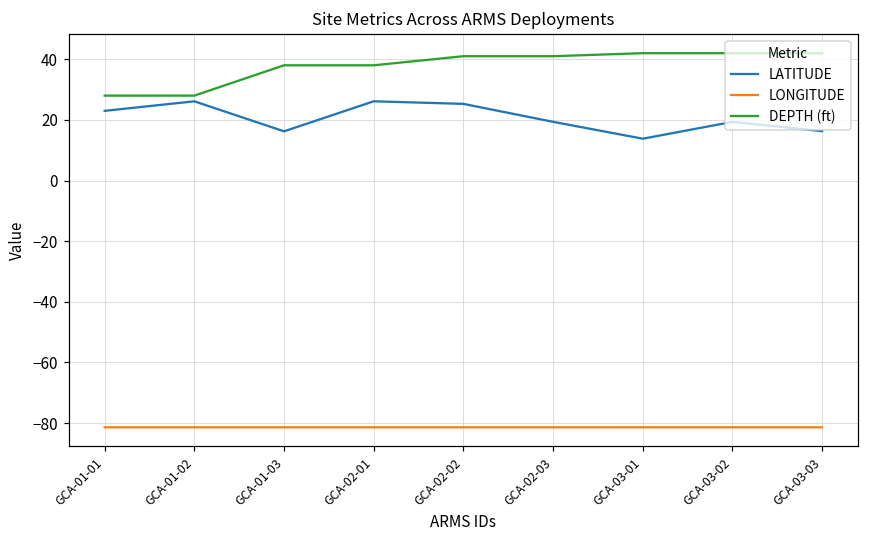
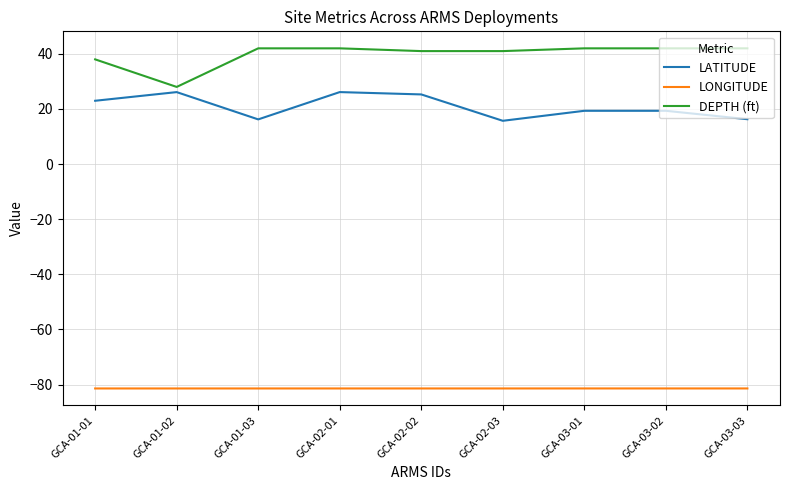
DEPTH (ft), GCA-01-01: 28 -> 38
DEPTH (ft), GCA-01-03: 38 -> 42
DEPTH (ft), GCA-02-01: 38 -> 42
LATITUDE, GCA-02-03: 19 -> 16
LATITUDE, GCA-03-01: 14 -> 19
